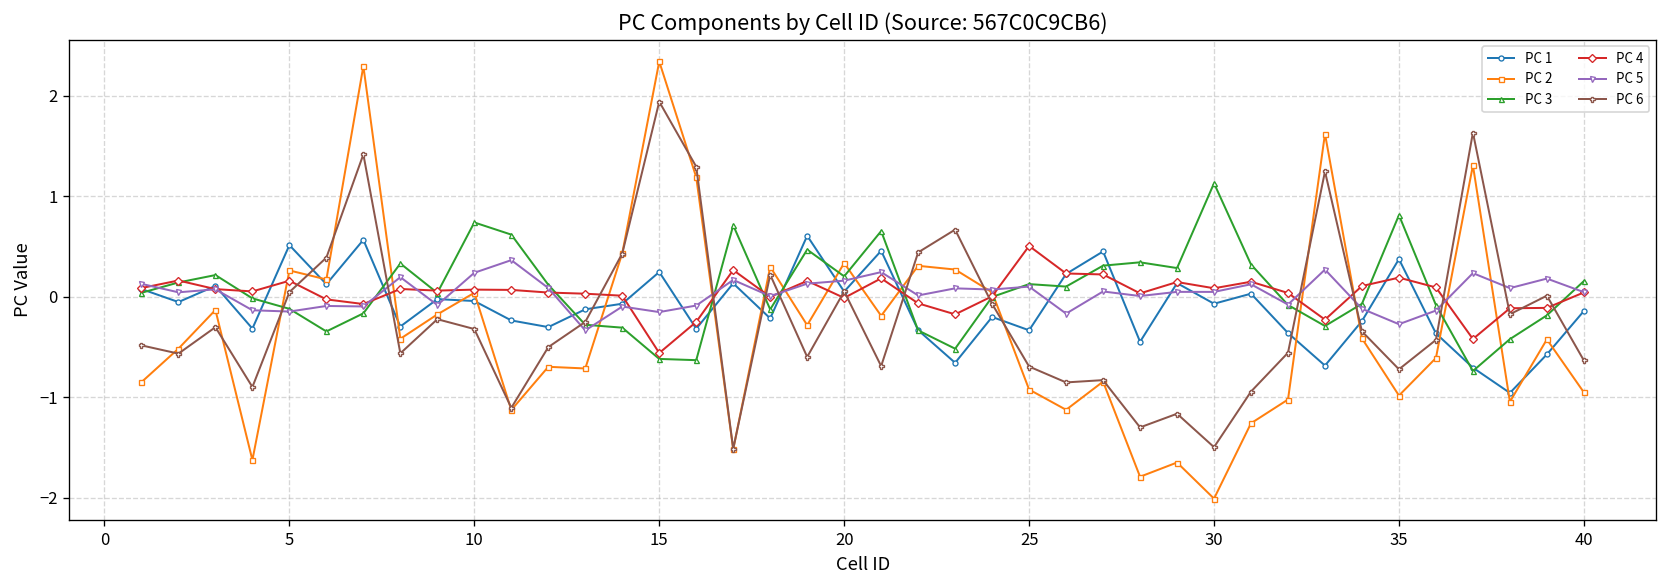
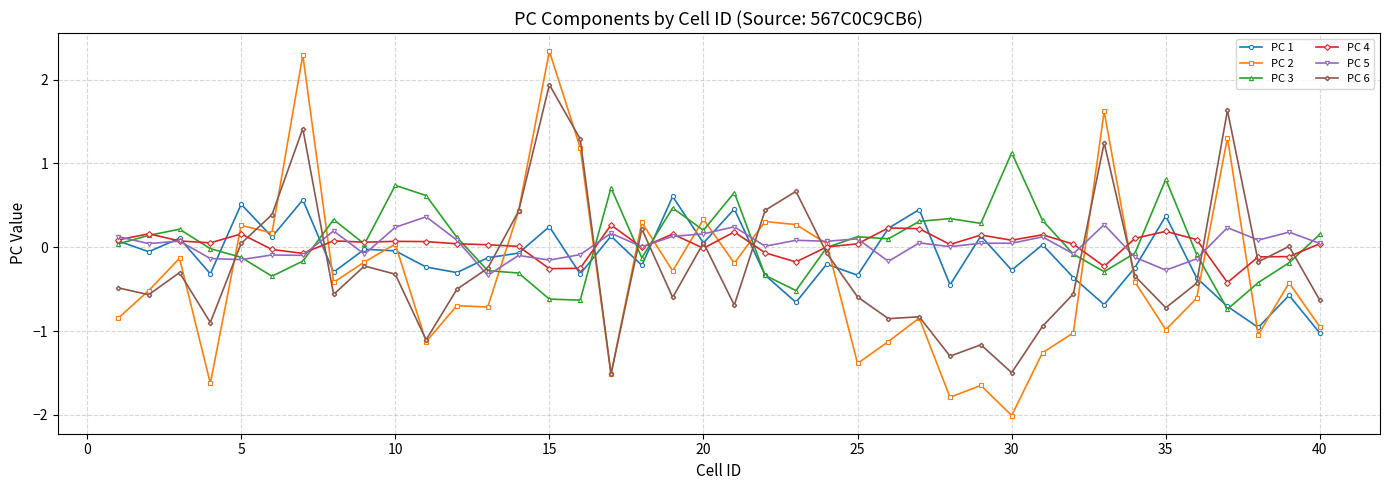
PC 4, 15: -0.6 -> -0.3
PC 2, 25: -0.9 -> -1.4
PC 4, 25: 0.5 -> 0.0
PC 6, 25: -0.7 -> -0.6
PC 1, 30: -0.1 -> -0.3
PC 1, 40: -0.1 -> -1.0
